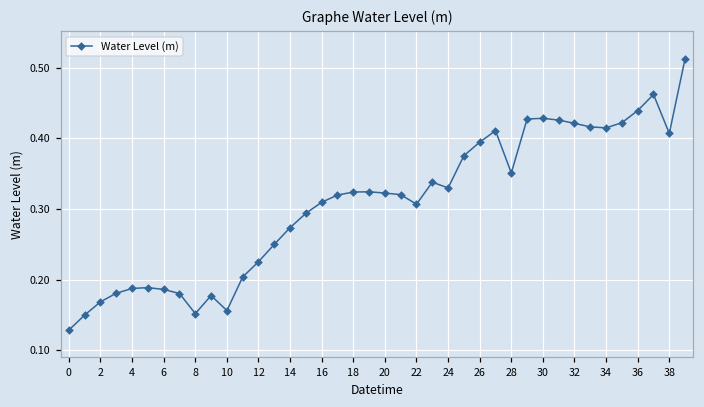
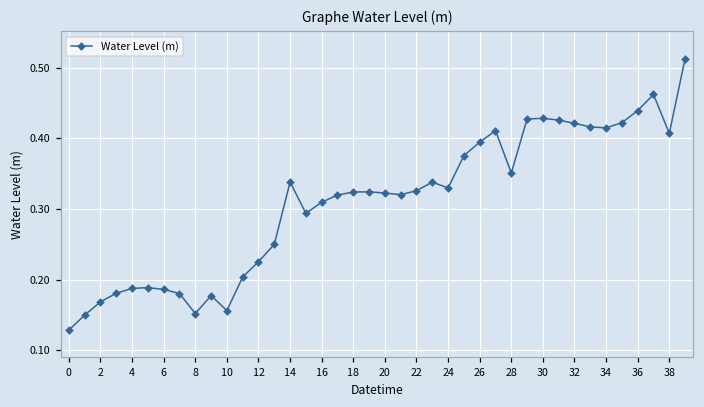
14: 0.27 -> 0.34
22: 0.31 -> 0.33
